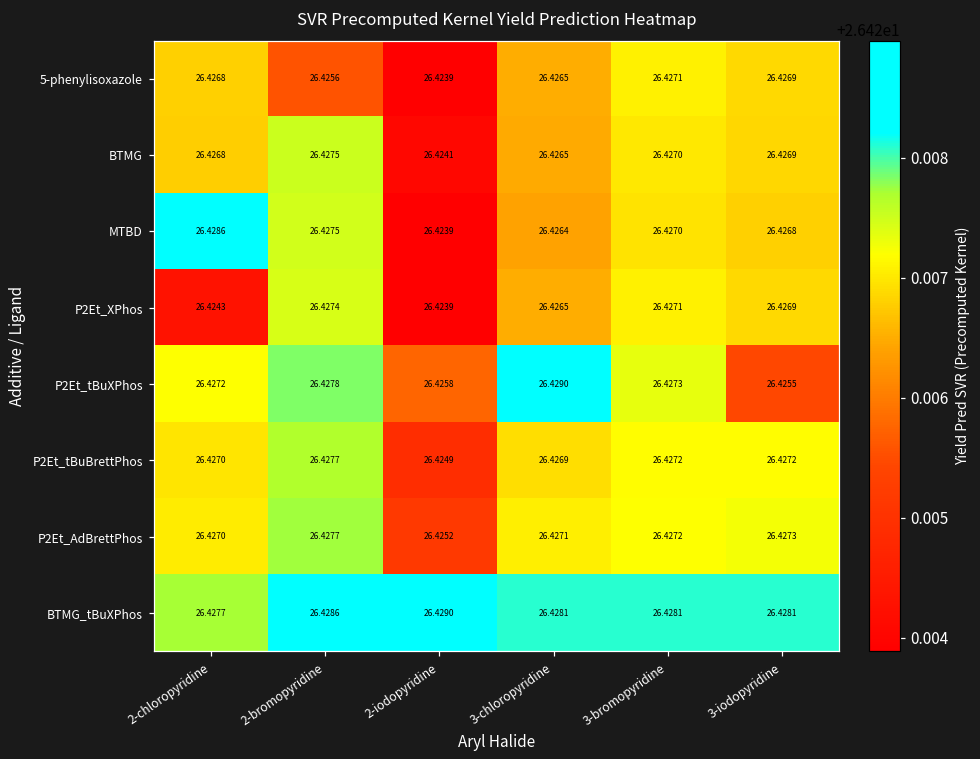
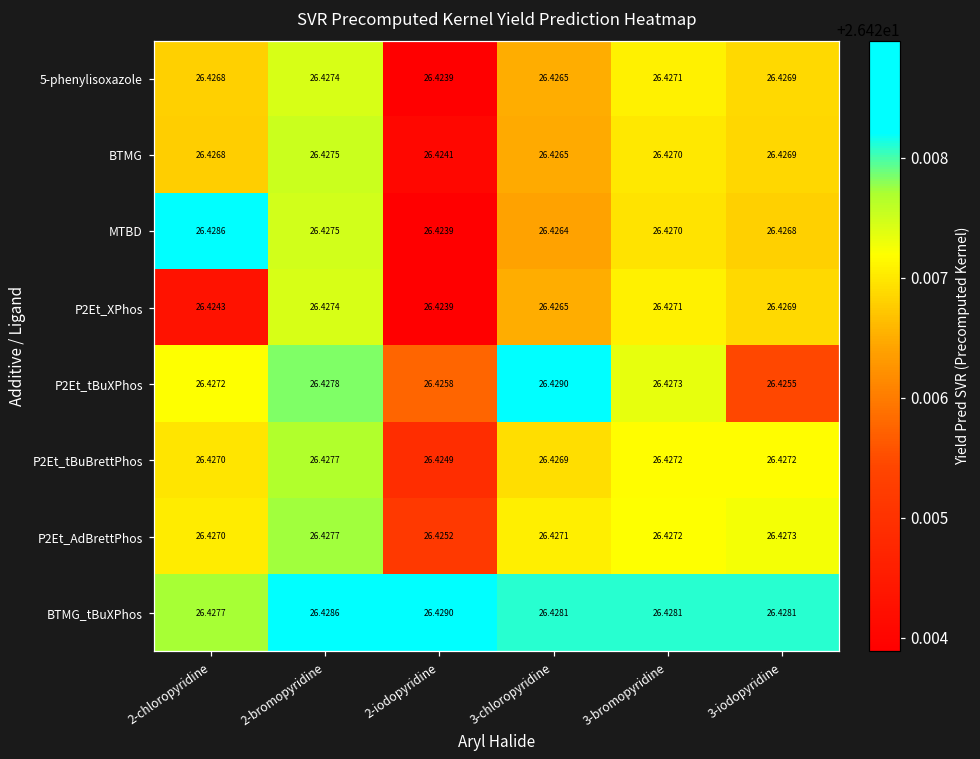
5-phenylisoxazole, 2-bromopyridine: 26.4256 -> 26.4274
